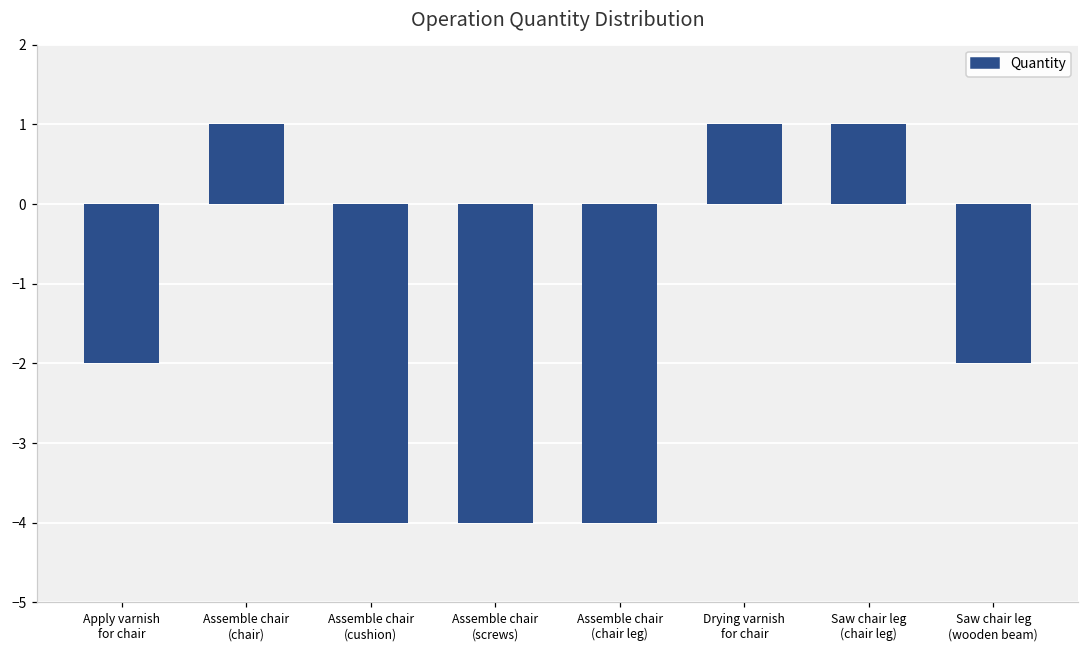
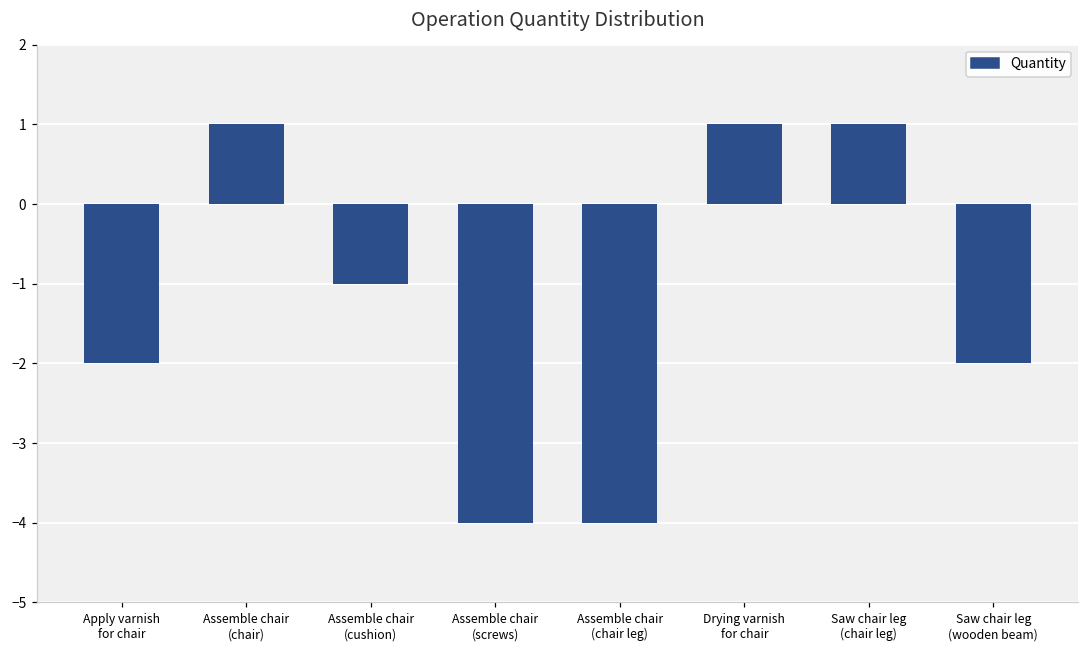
Assemble chair (cushion): -4 -> -1
